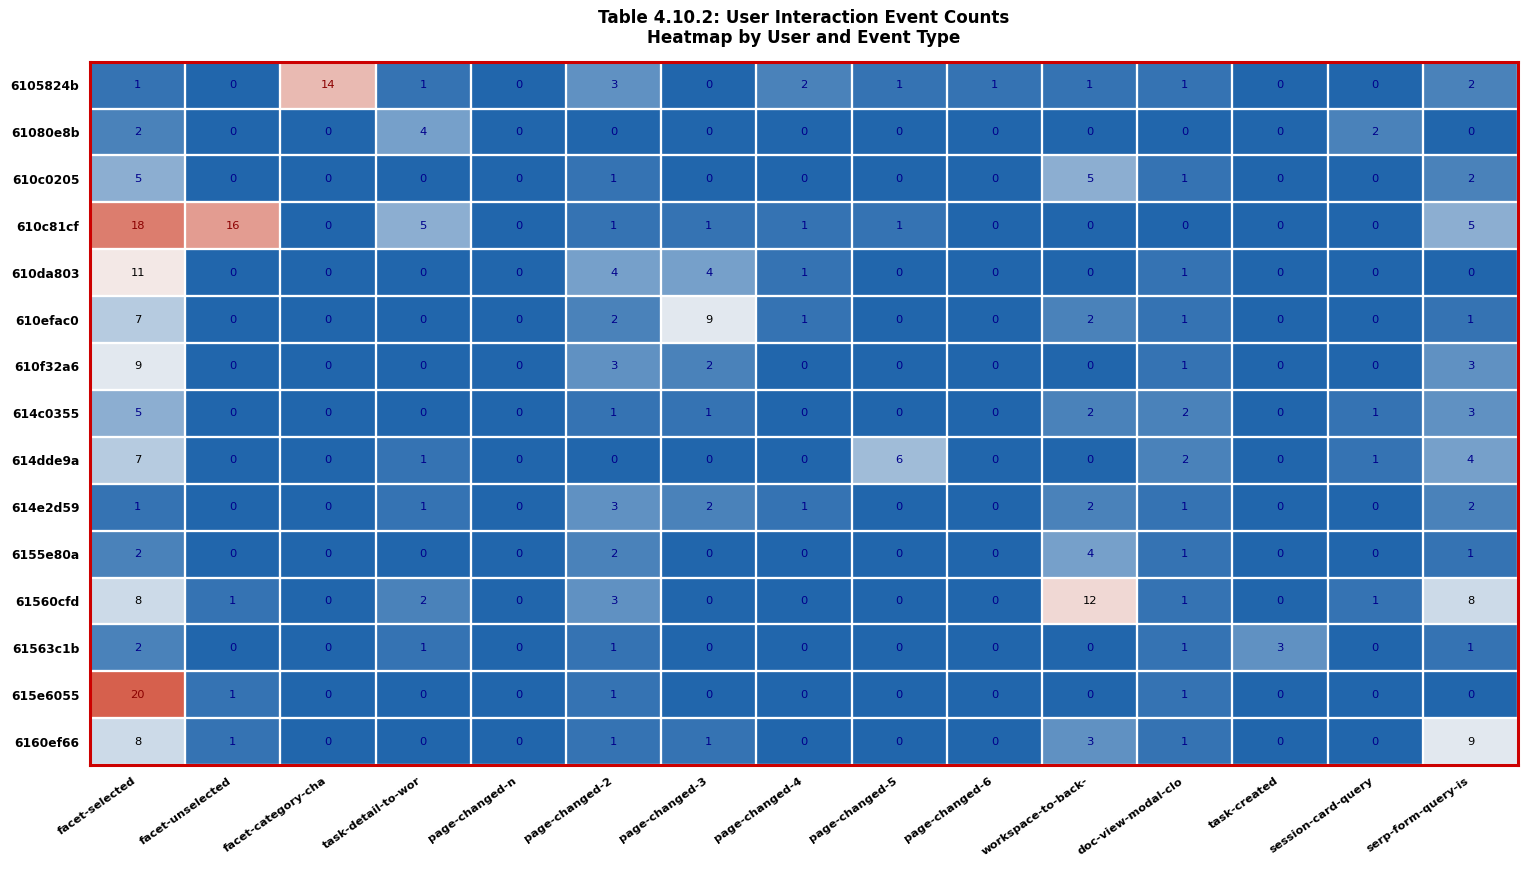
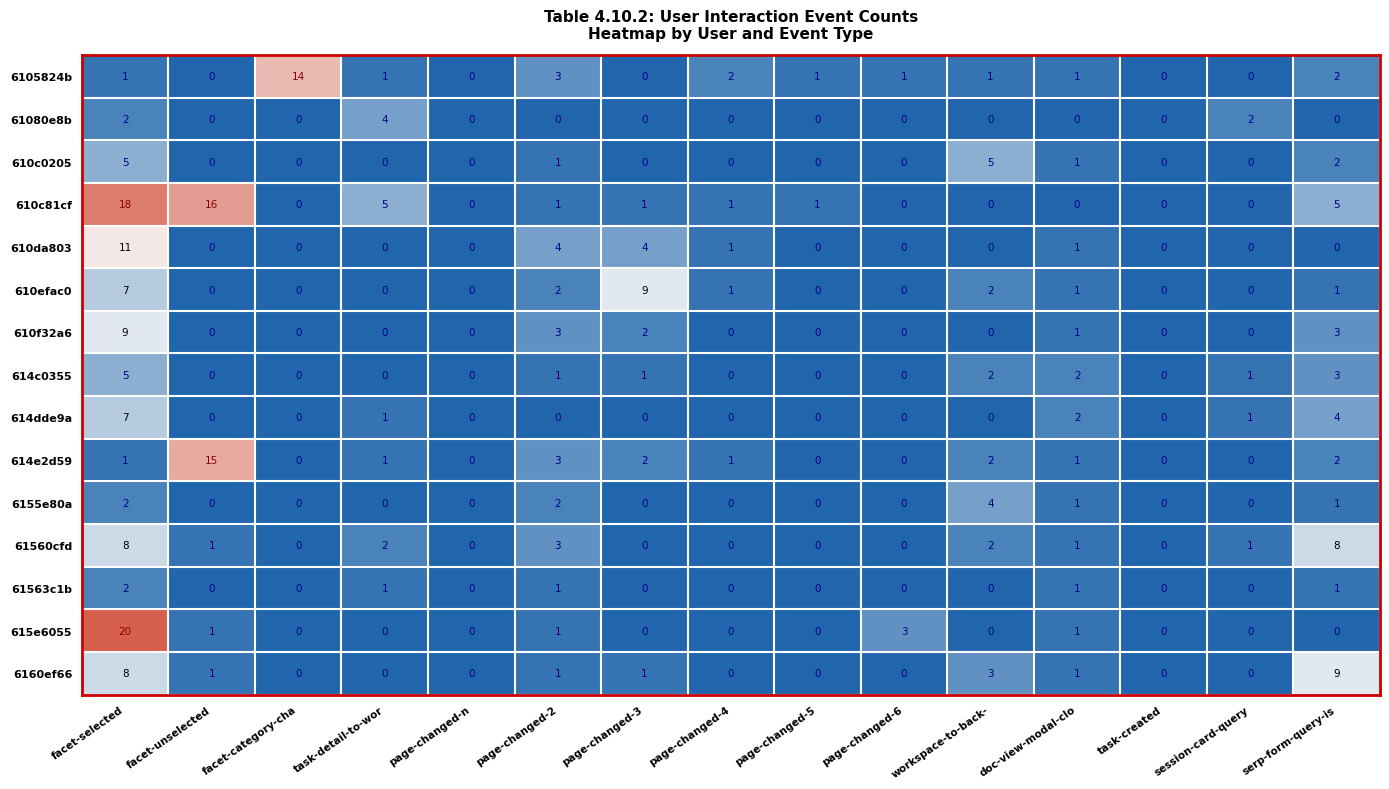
614dde9a, page-changed-5: 6 -> 0
614e2d59, facet-unselected: 0 -> 15
61560cfd, workspace-to-back-: 12 -> 2
61563c1b, task-created: 3 -> 0
615e6055, page-changed-6: 0 -> 3
